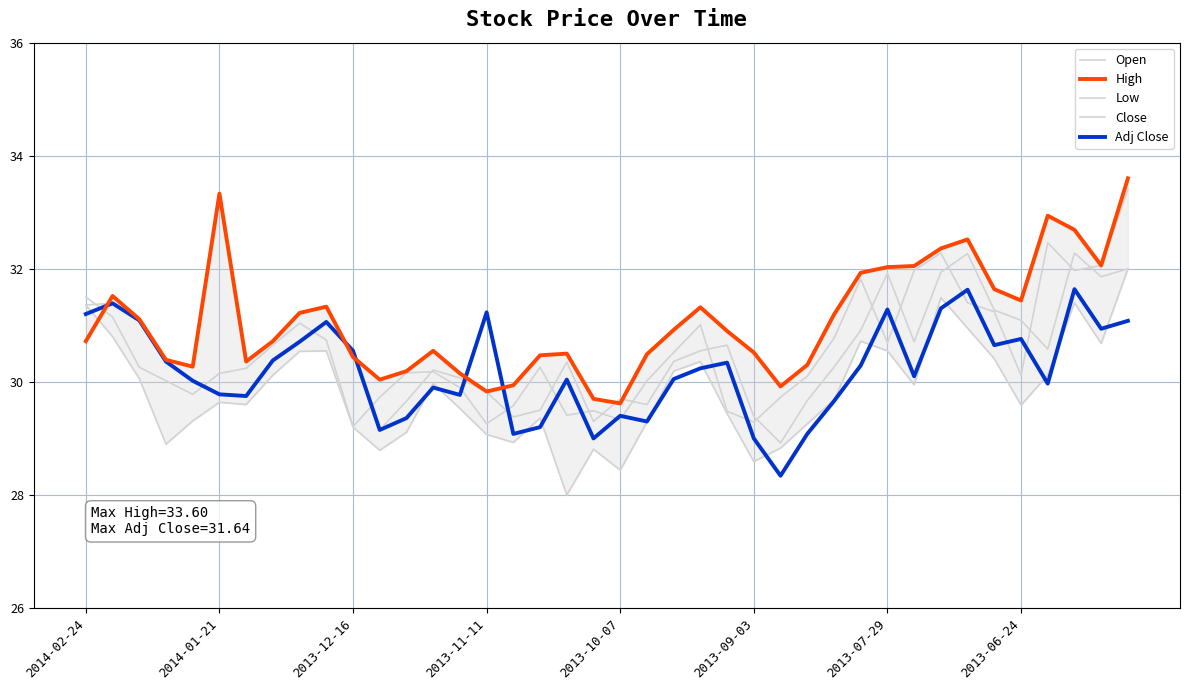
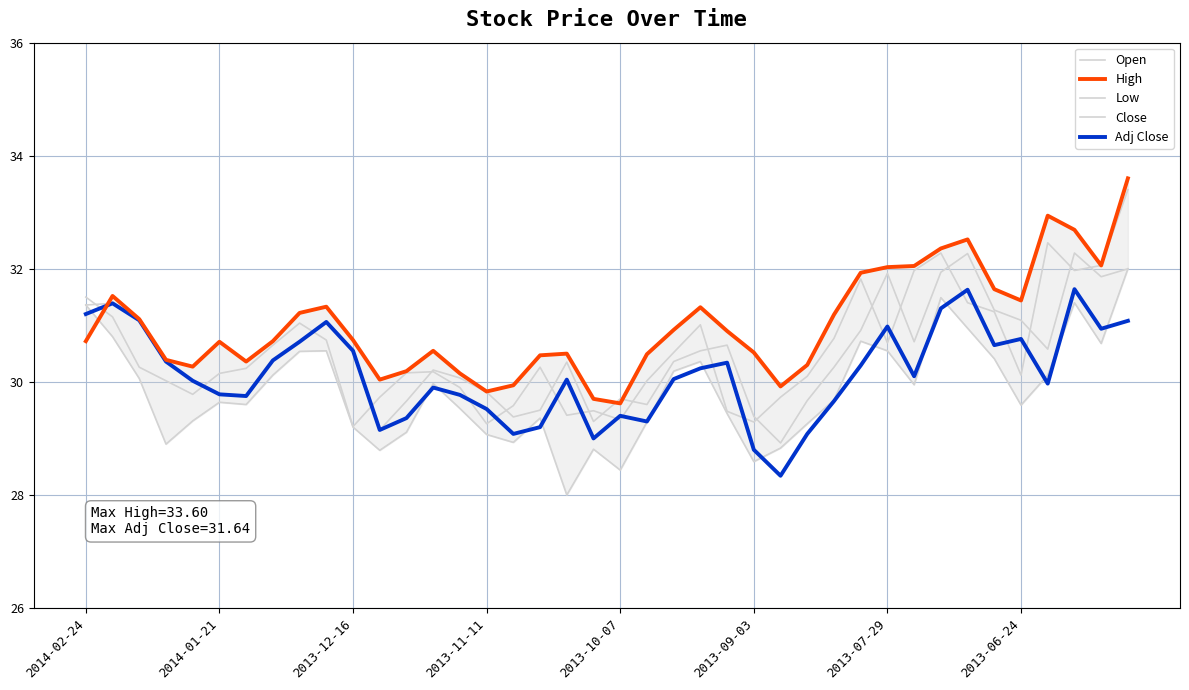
High, 2014-01-21: 33.3 -> 30.7
High, 2013-12-16: 30.4 -> 30.7
Adj Close, 2013-11-11: 31.2 -> 29.5
Adj Close, 2013-09-03: 29.0 -> 28.8
Adj Close, 2013-07-29: 31.3 -> 31.0
